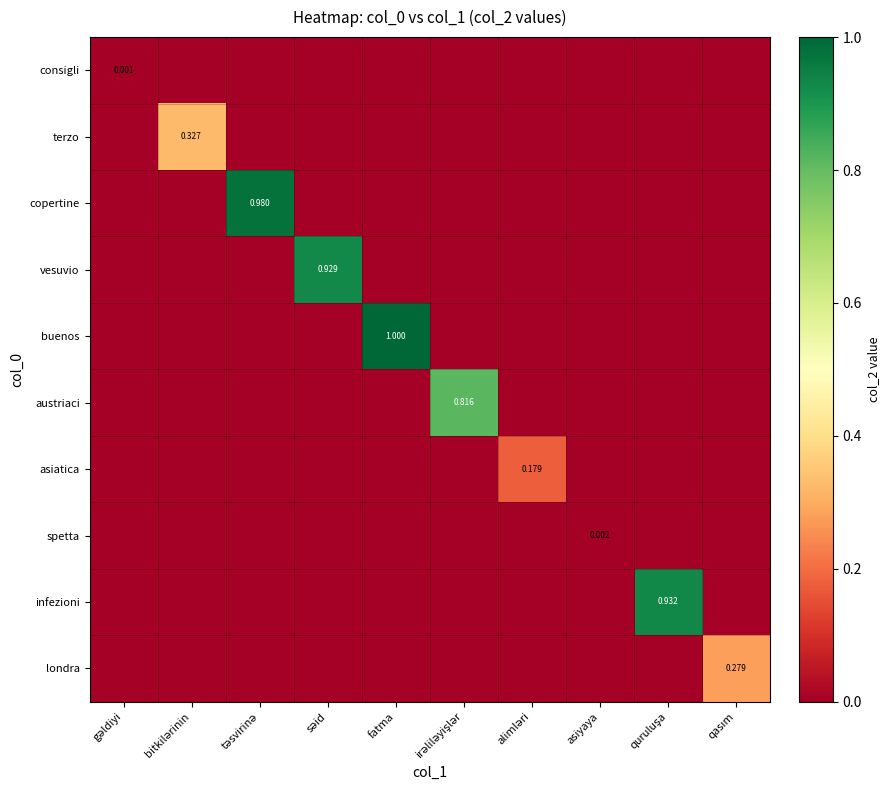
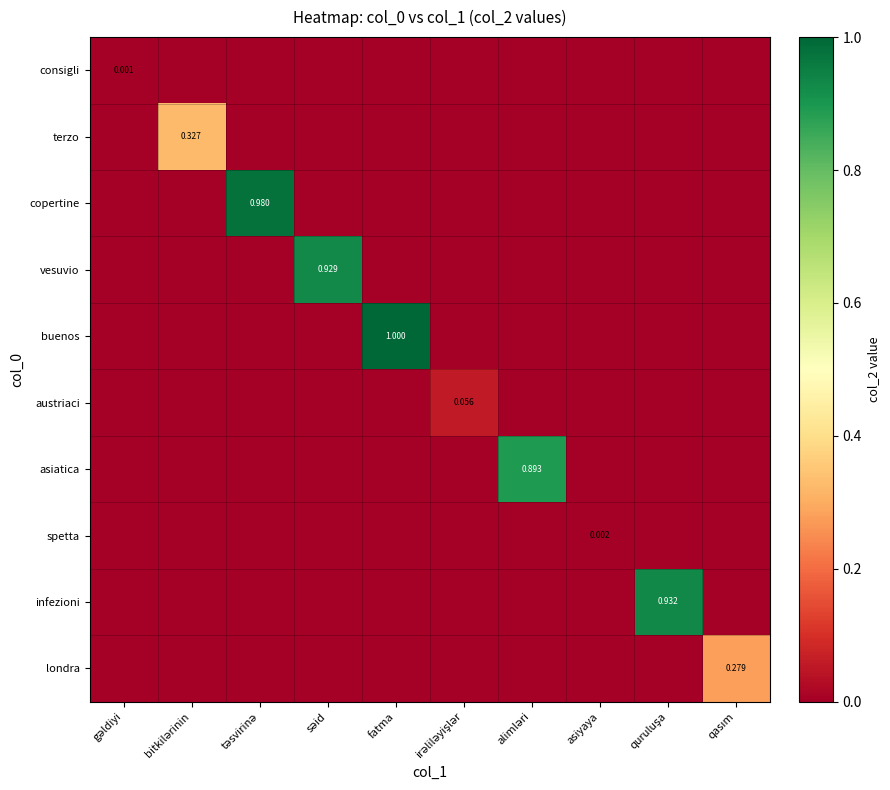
austriaci, irəliləyişlər: 0.816 -> 0.056
asiatica, alimləri: 0.179 -> 0.893
